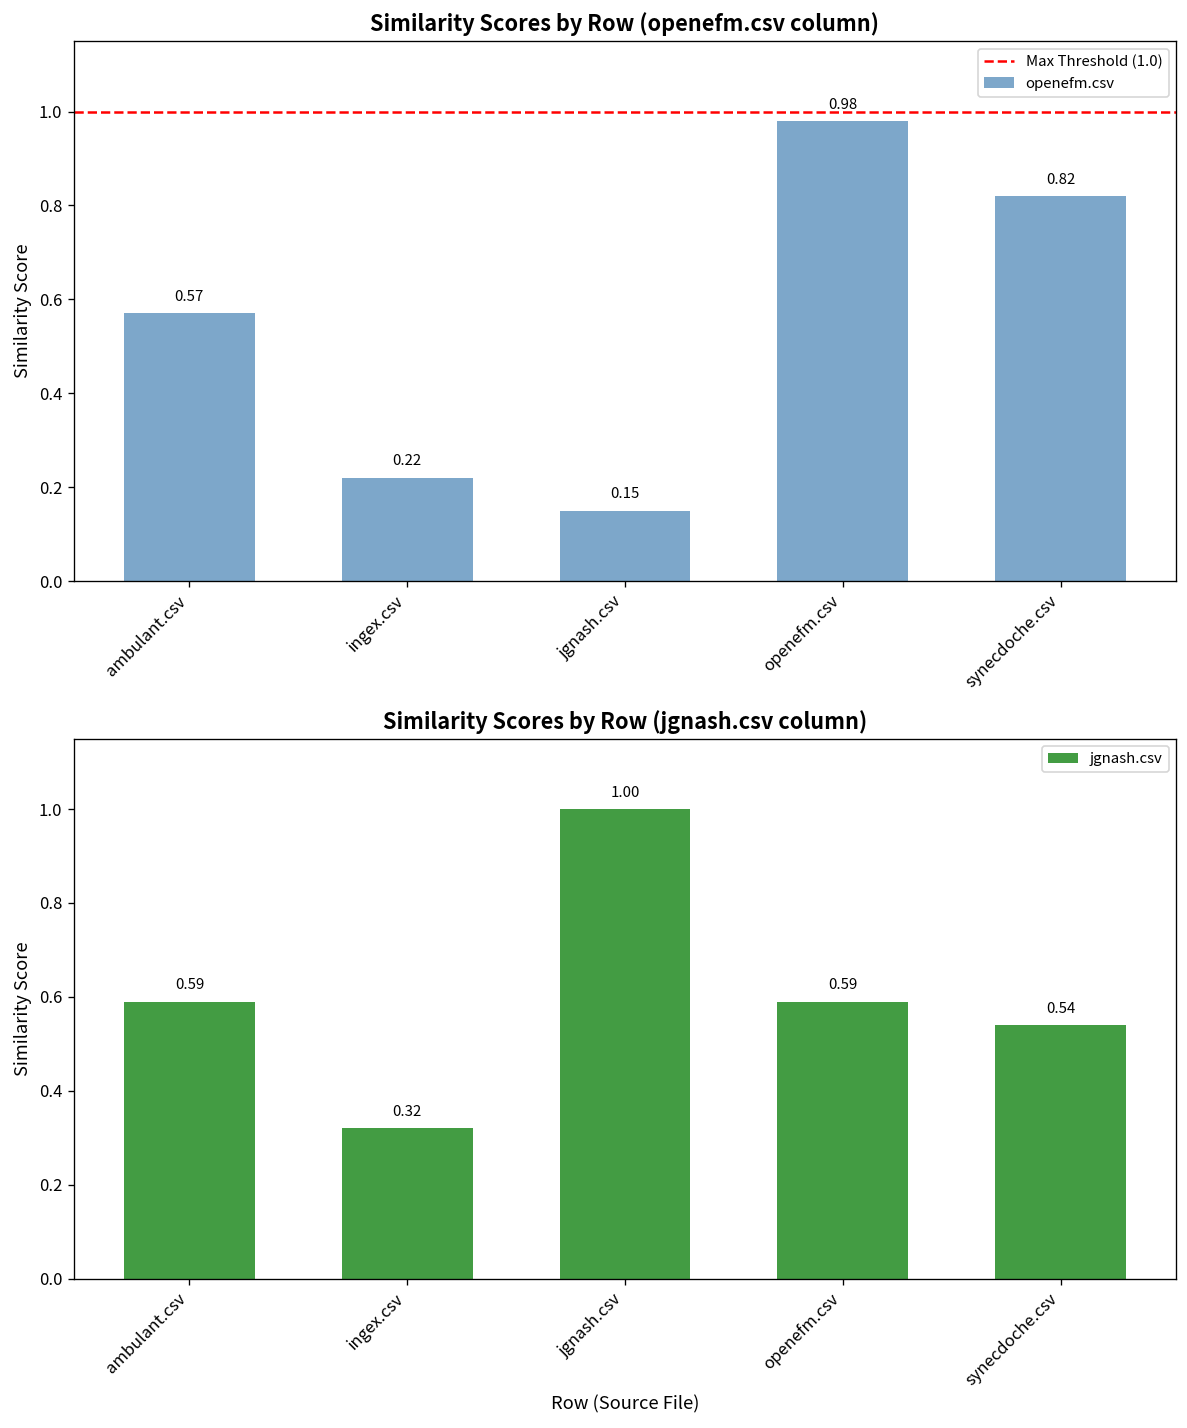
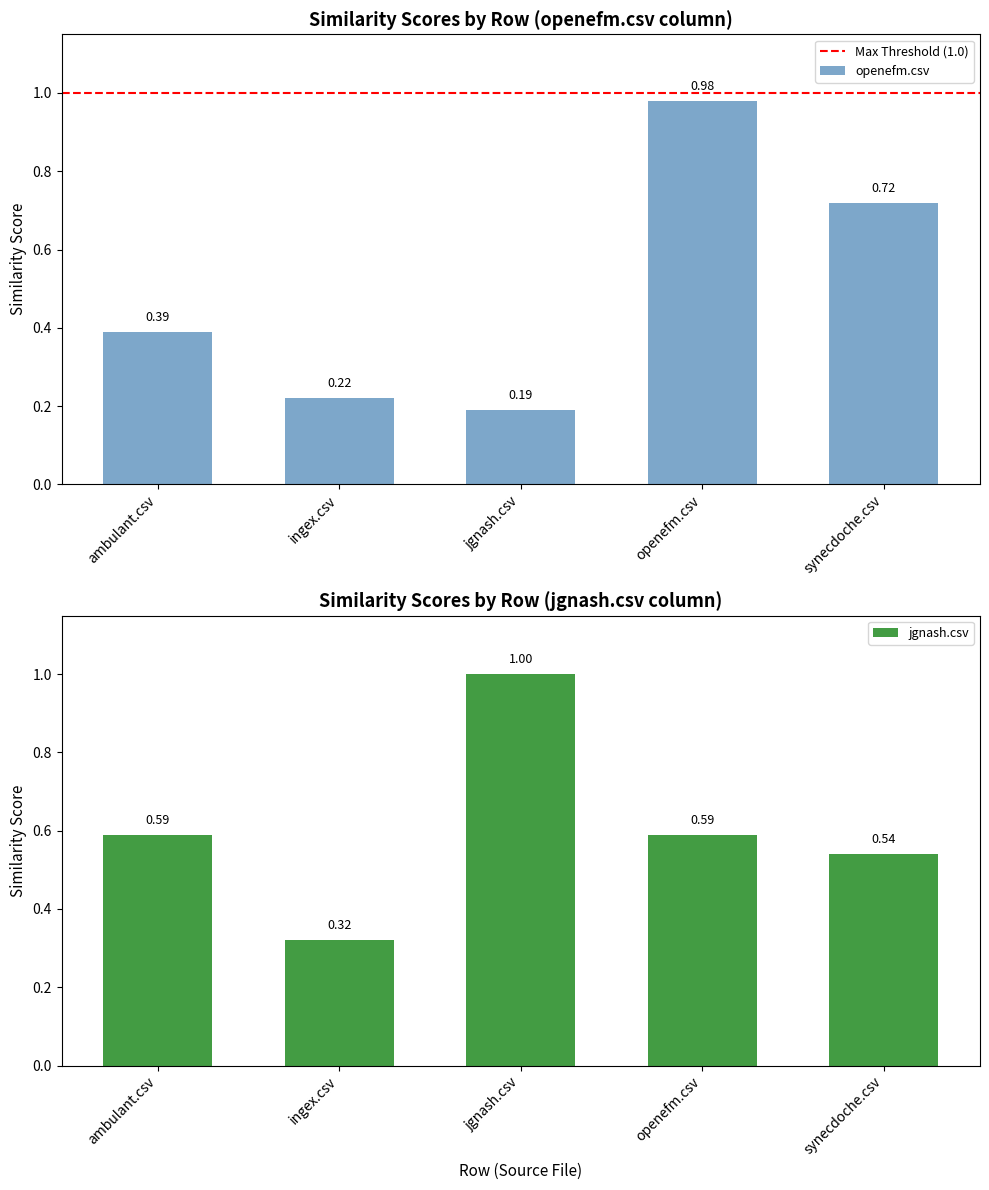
Similarity Scores by Row (openefm.csv column), ambulant.csv: 0.57 -> 0.39
Similarity Scores by Row (openefm.csv column), jgnash.csv: 0.15 -> 0.19
Similarity Scores by Row (openefm.csv column), synecdoche.csv: 0.82 -> 0.72
